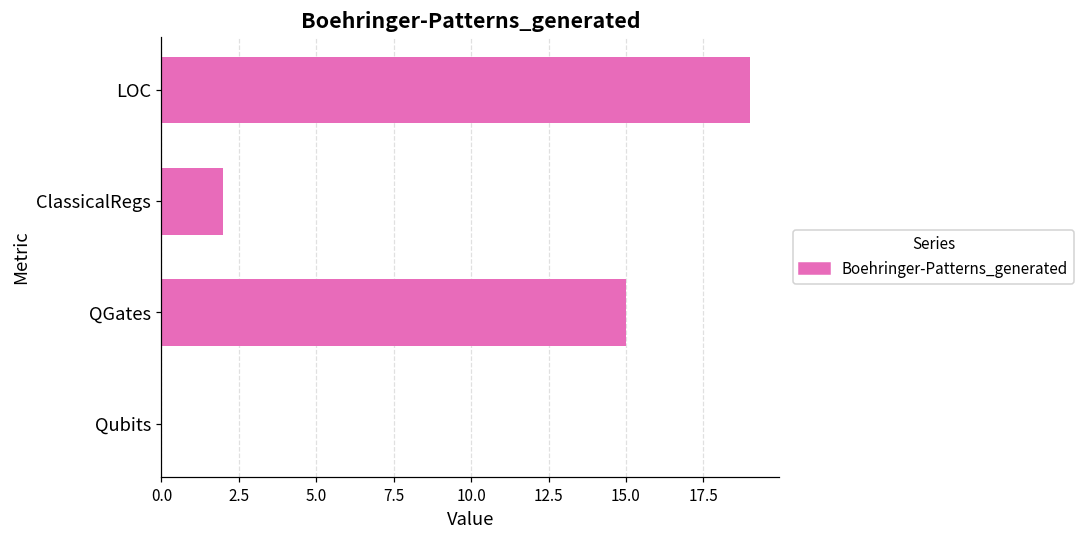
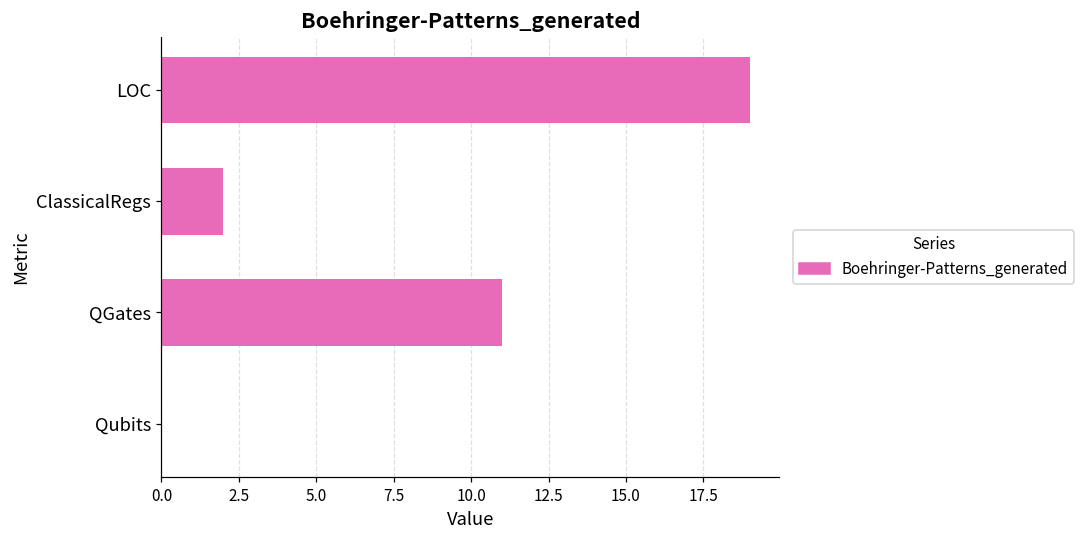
QGates: 15 -> 11
